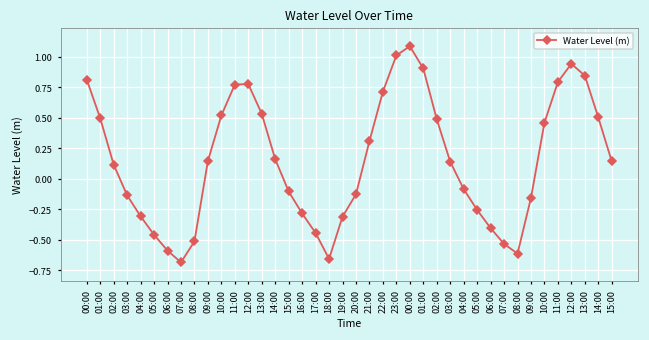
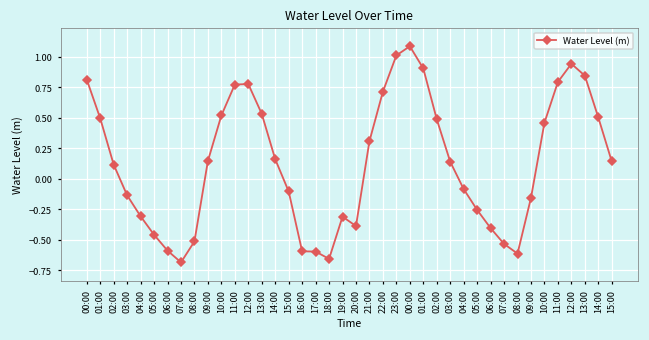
16:00: -0.28 -> -0.60
17:00: -0.44 -> -0.60
20:00: -0.13 -> -0.39
